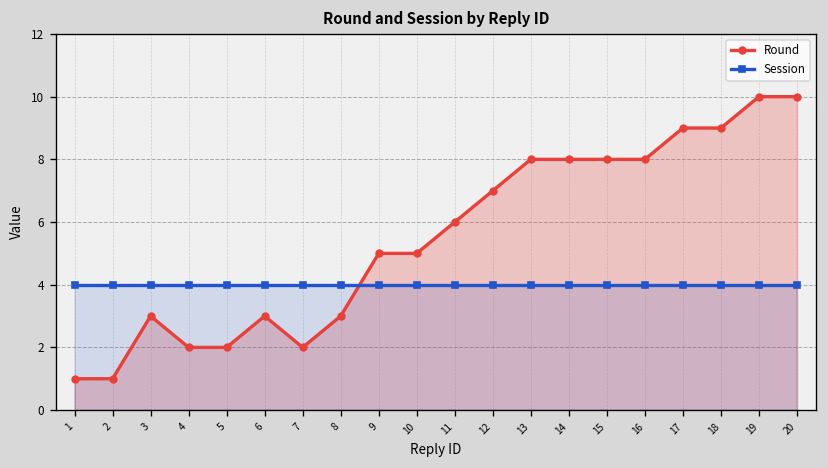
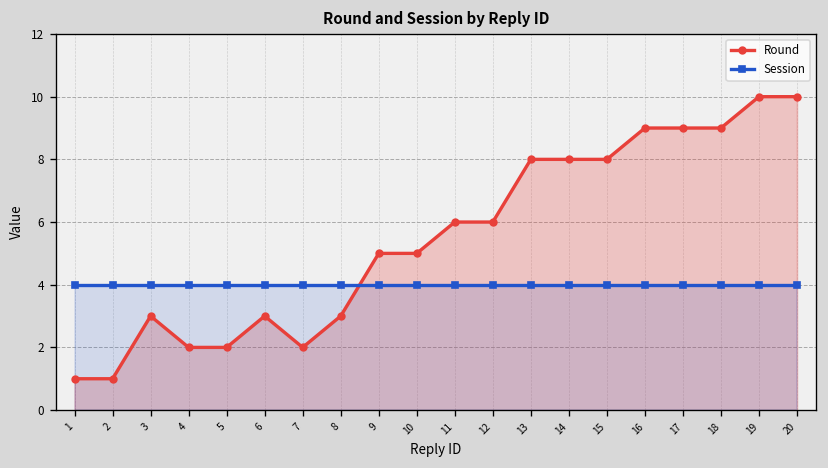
Round, 12: 7 -> 6
Round, 16: 8 -> 9
